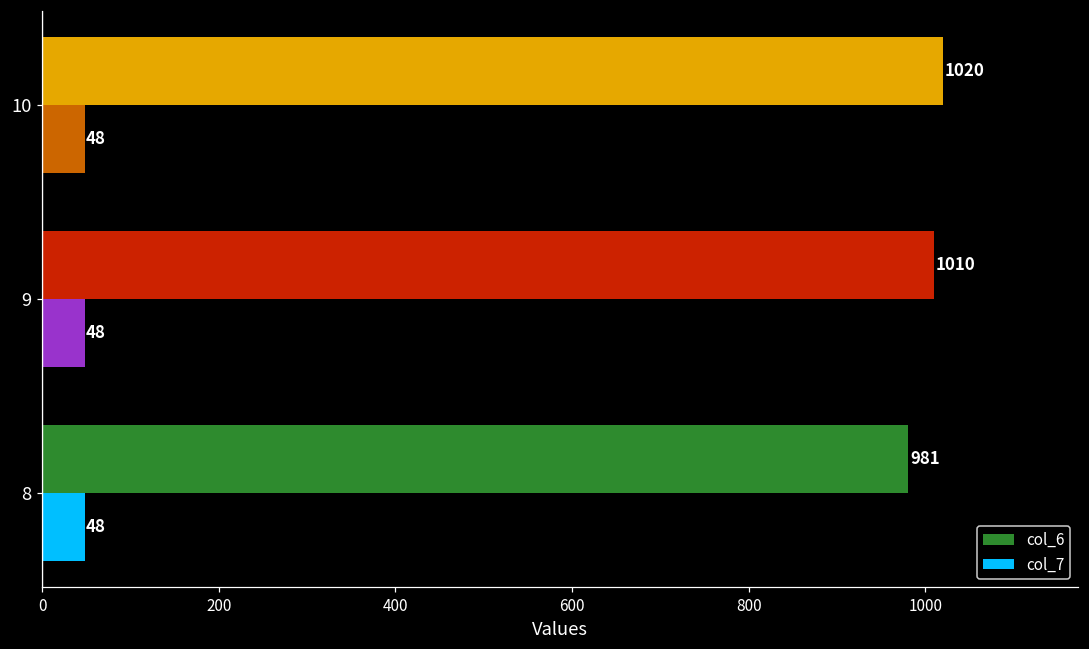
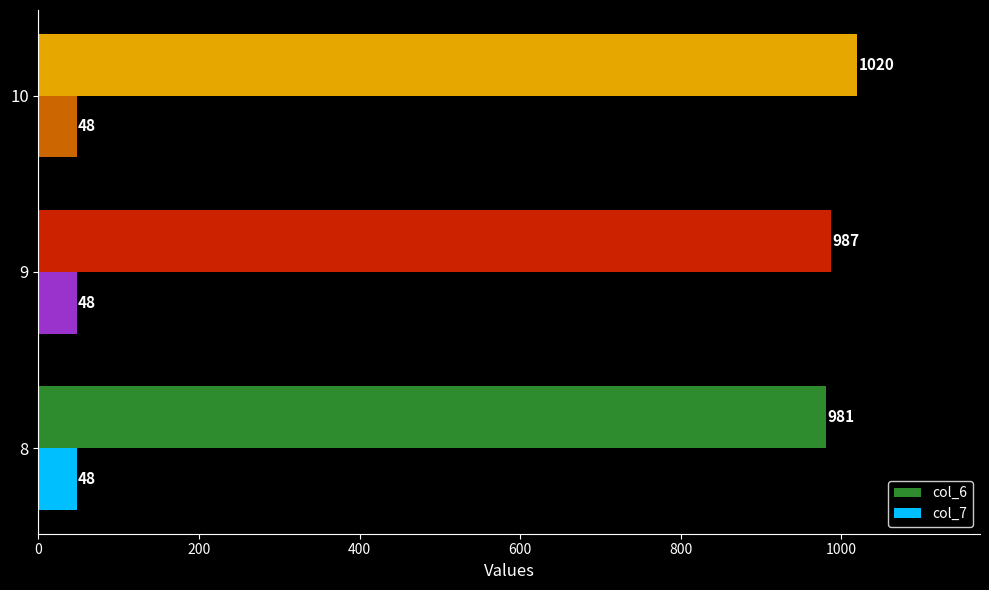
col_6, 9: 1010 -> 987
